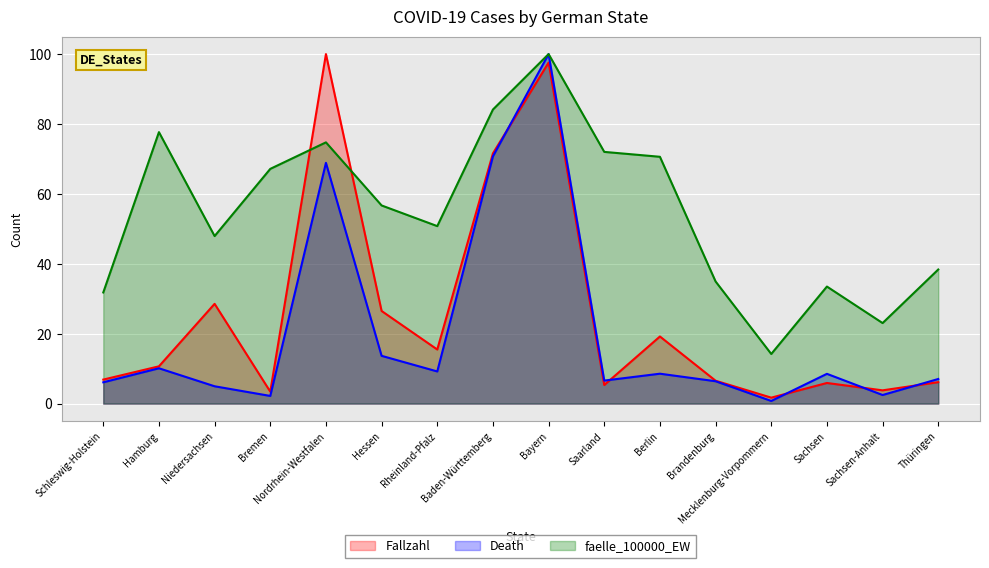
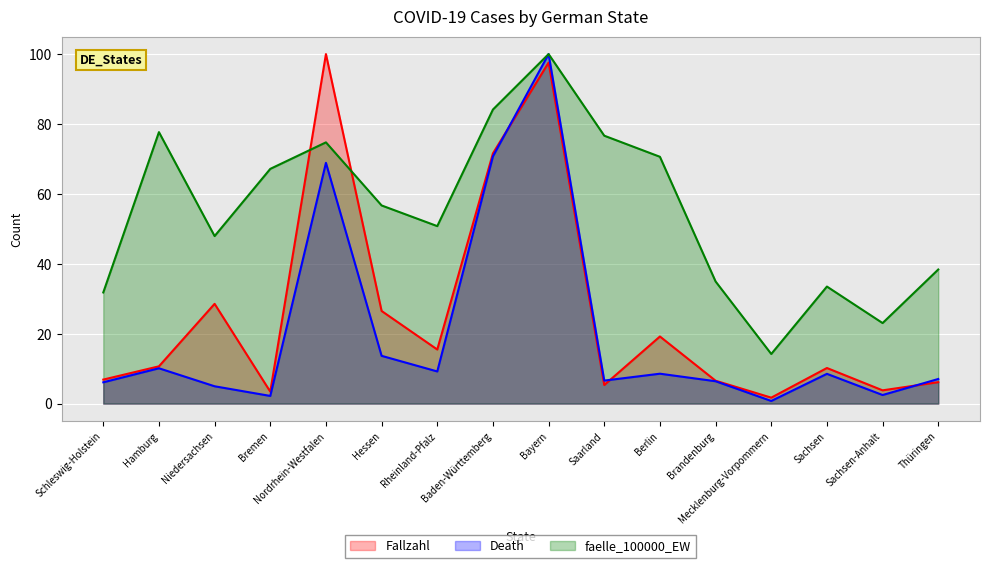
faelle_100000_EW, Saarland: 72 -> 77
Fallzahl, Sachsen: 6 -> 10
